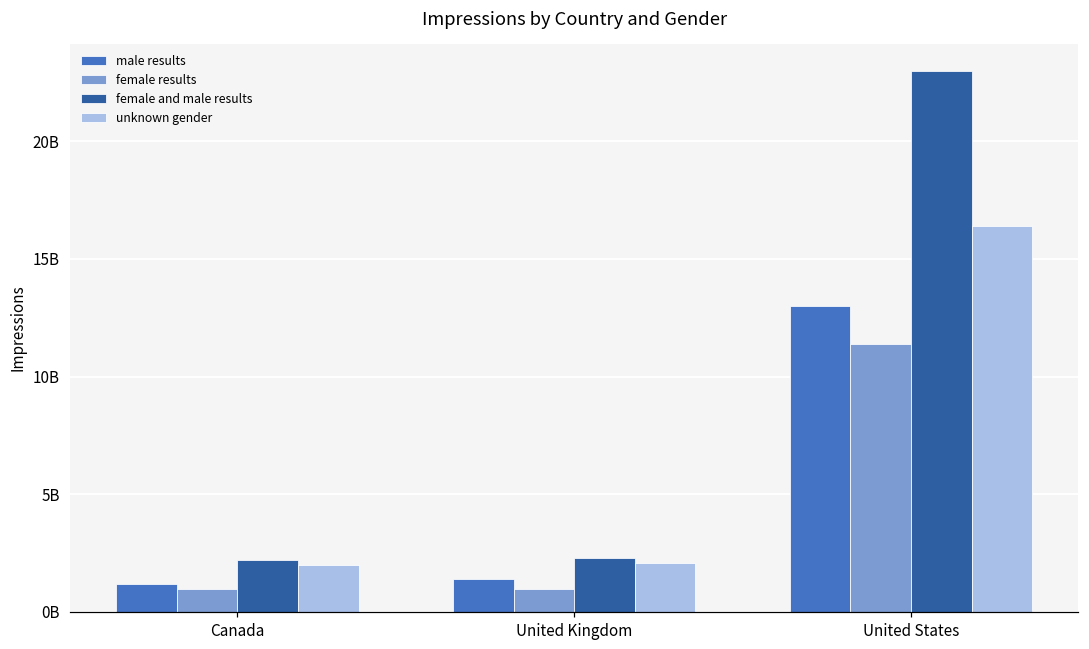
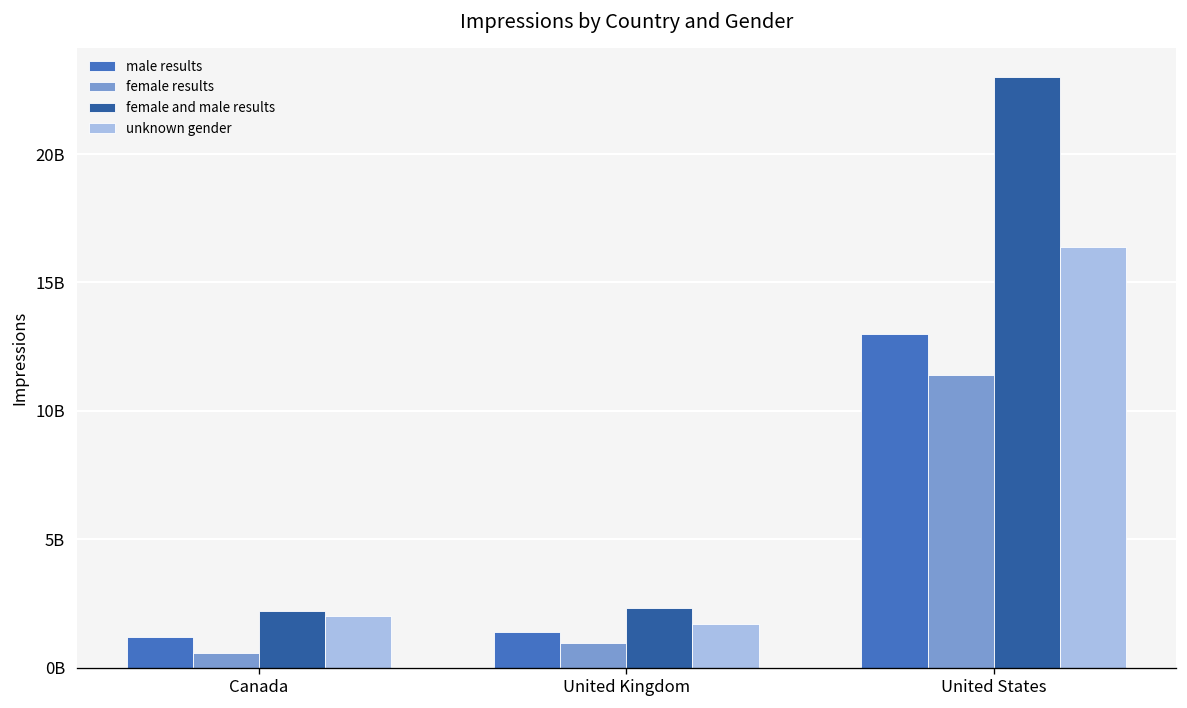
female results, Canada: 1000000000 -> 600000000
unknown gender, United Kingdom: 2100000000 -> 1700000000
